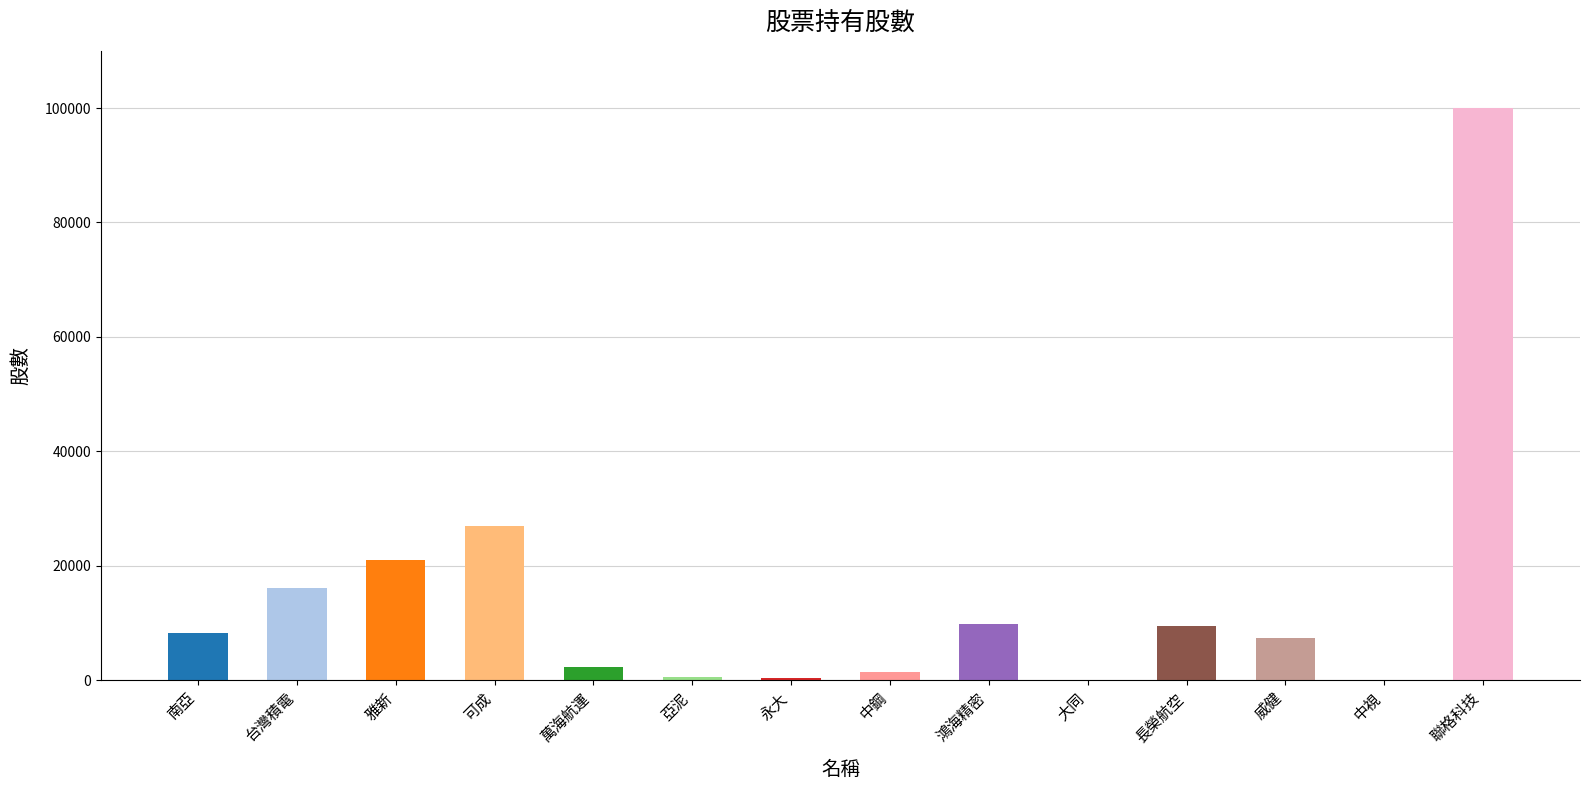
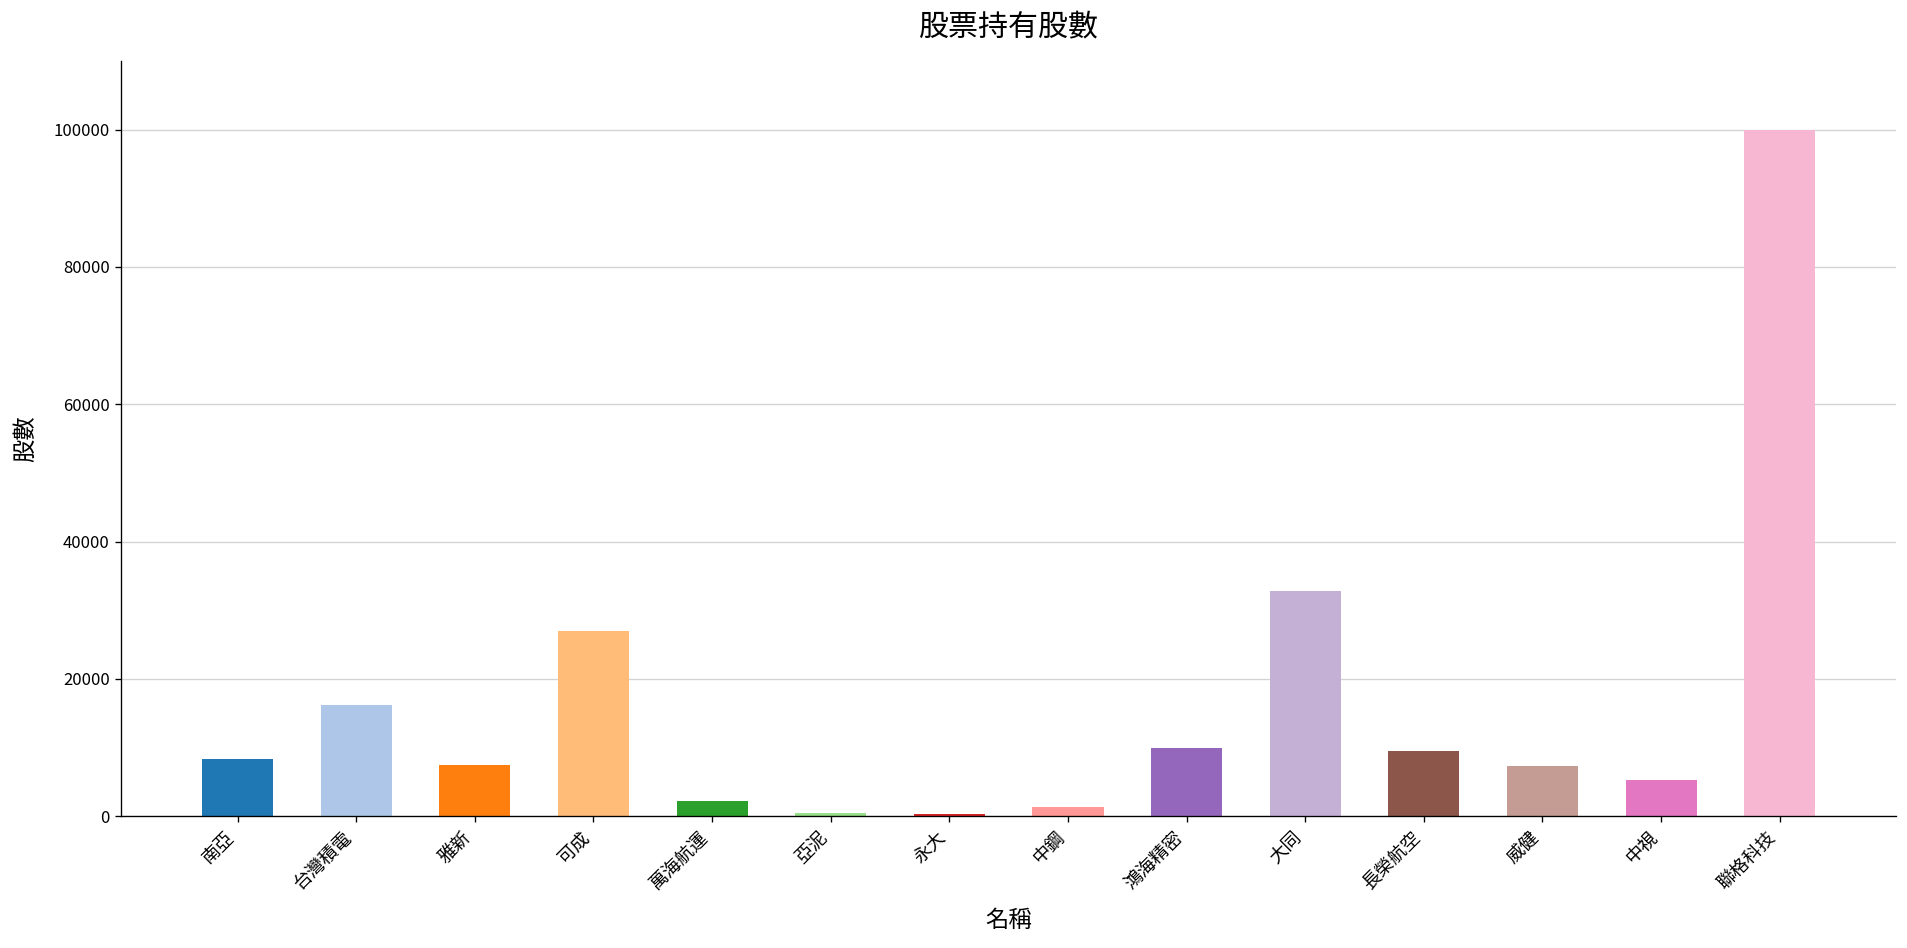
雅新: 21000 -> 8000
大同: 0 -> 33000
中視: 0 -> 5000
